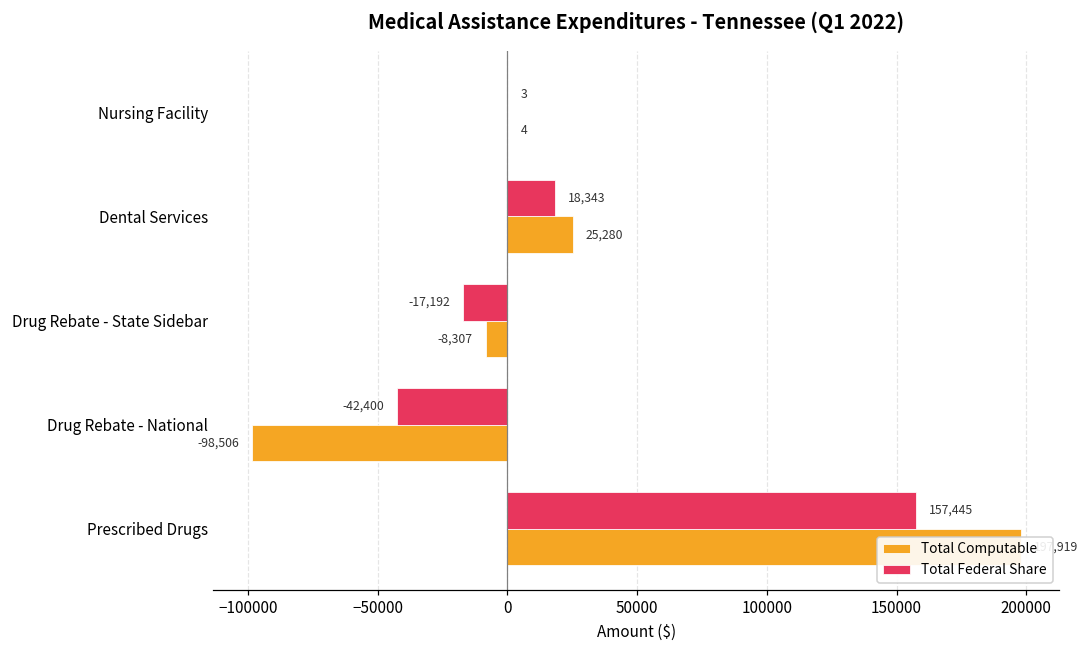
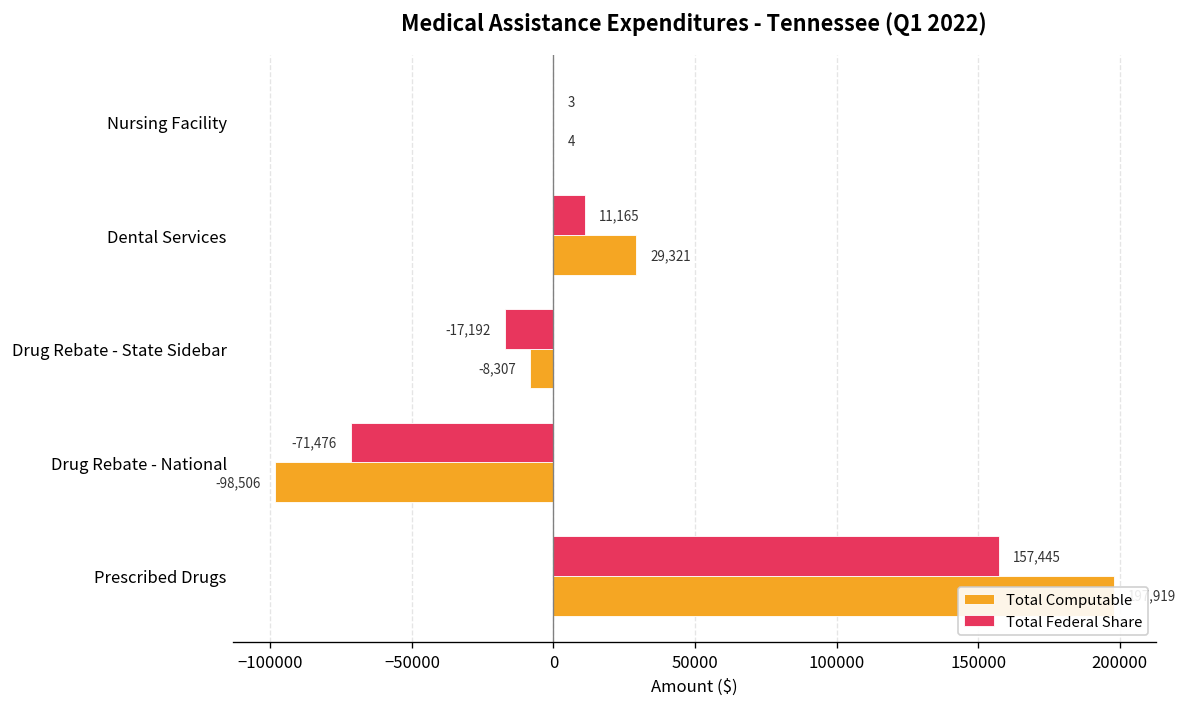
Total Federal Share, Dental Services: 18,343 -> 11,165
Total Computable, Dental Services: 25,280 -> 29,321
Total Federal Share, Drug Rebate - National: -42,400 -> -71,476
